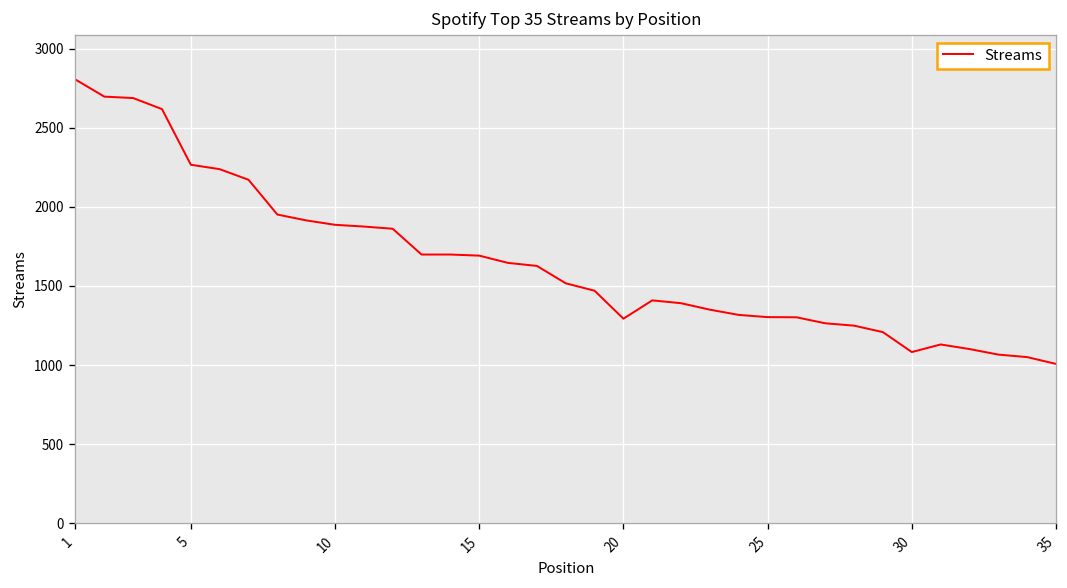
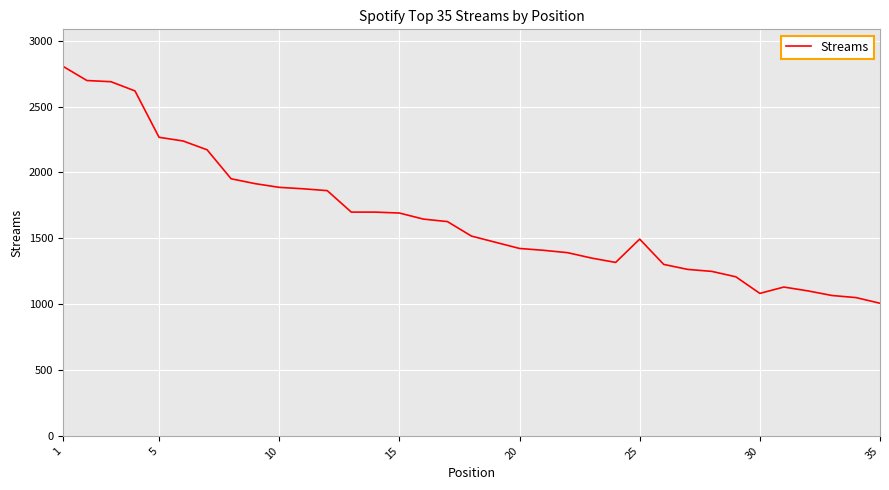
20: 1290 -> 1420
25: 1300 -> 1490
